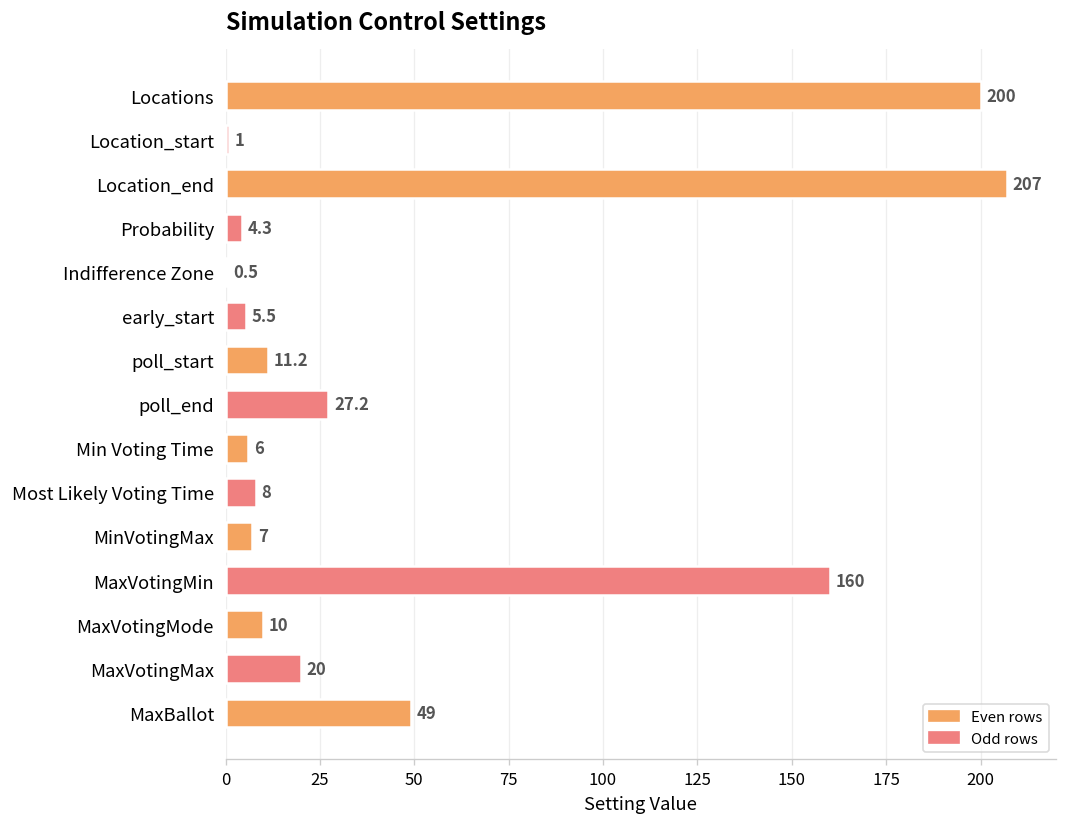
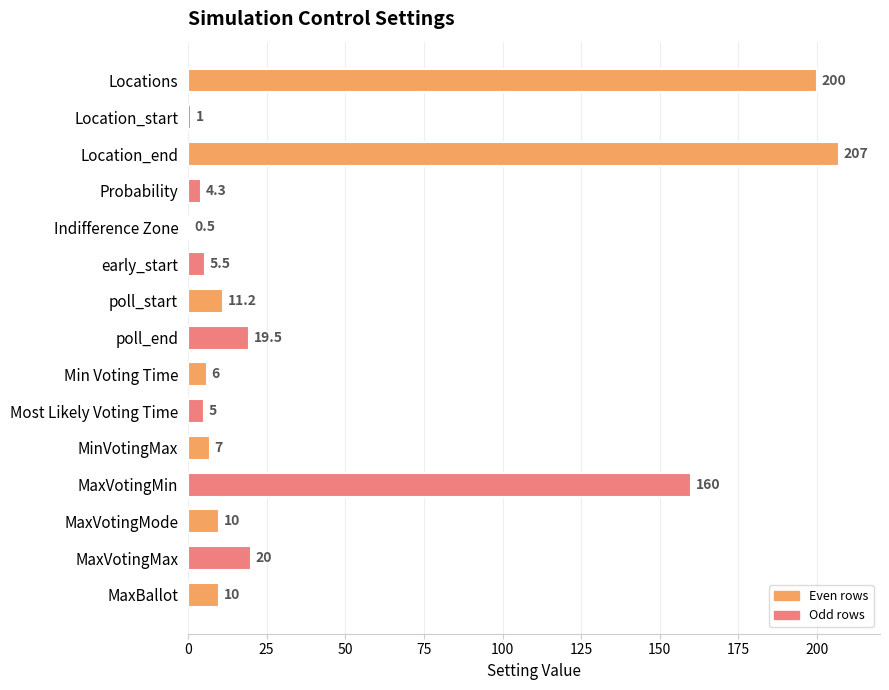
poll_end: 27.2 -> 19.5
Most Likely Voting Time: 8 -> 5
MaxBallot: 49 -> 10
